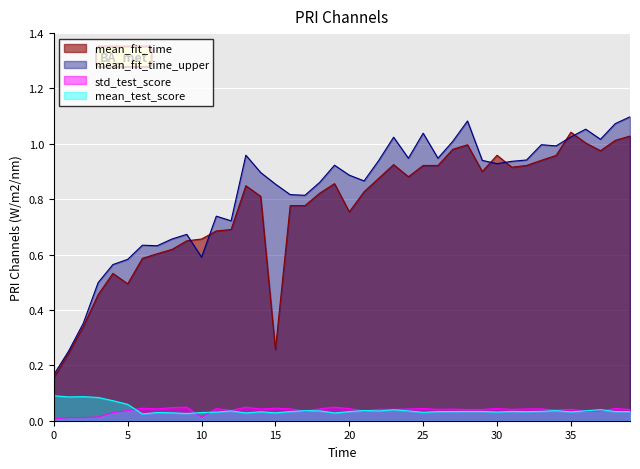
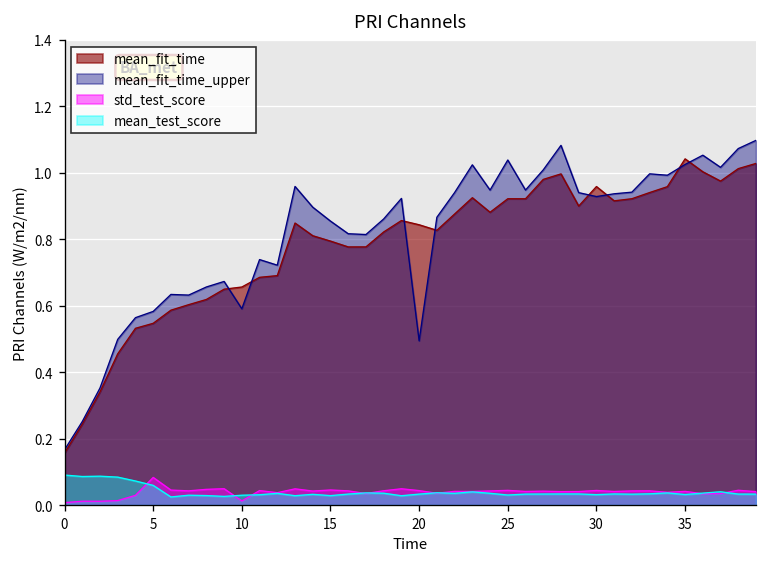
mean_fit_time, 5: 0.49 -> 0.55
std_test_score, 5: 0.04 -> 0.08
mean_fit_time, 15: 0.26 -> 0.79
mean_fit_time, 20: 0.75 -> 0.84
mean_fit_time_upper, 20: 0.89 -> 0.49
